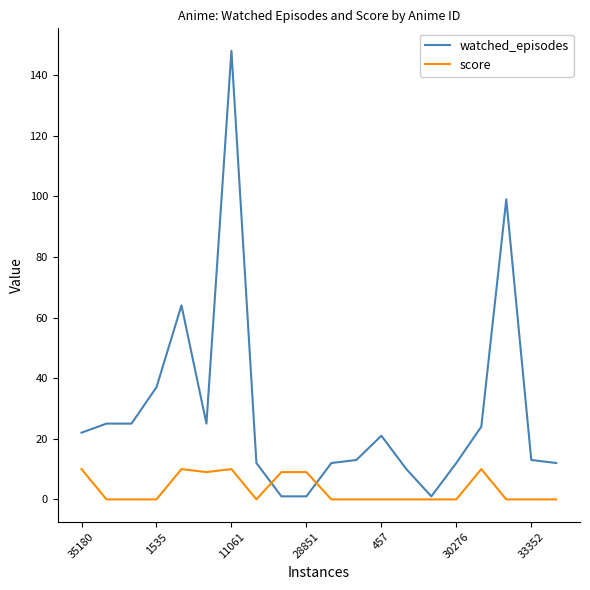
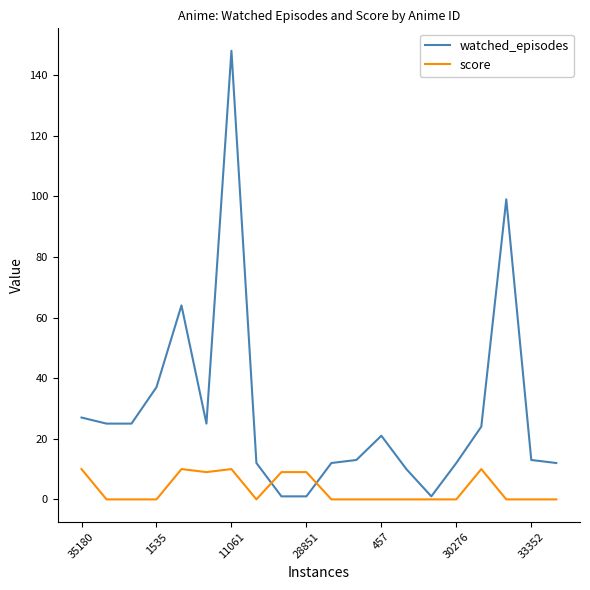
watched_episodes, 35180: 22 -> 27
